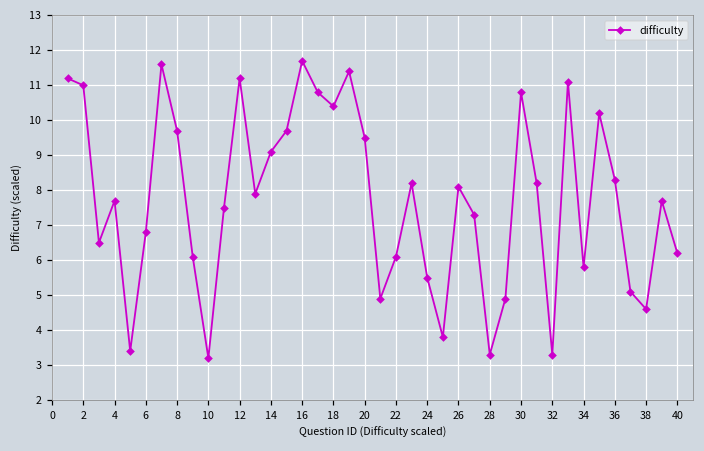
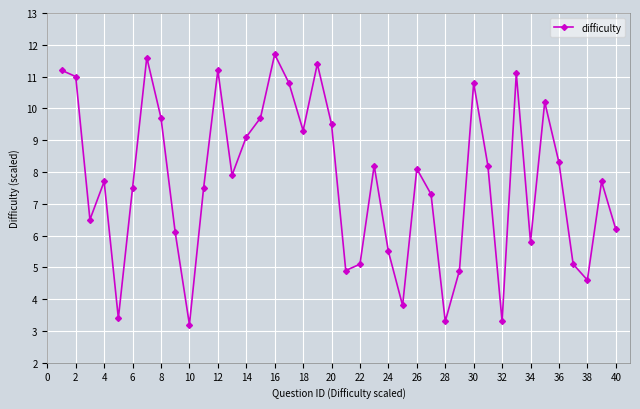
6: 6.8 -> 7.5
18: 10.4 -> 9.3
22: 6.1 -> 5.1
